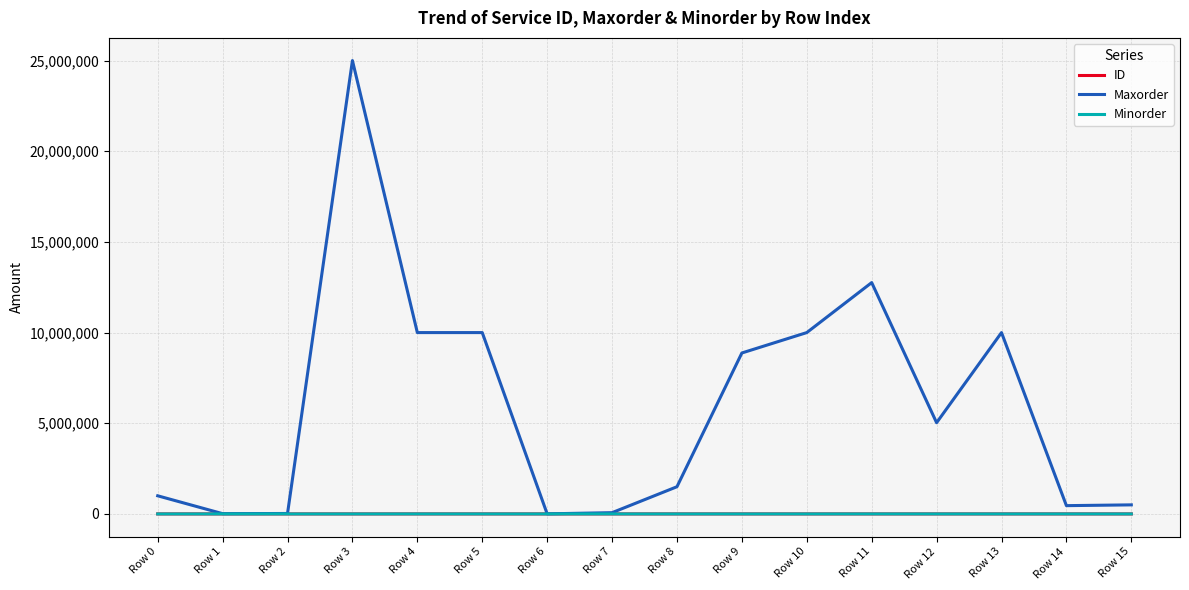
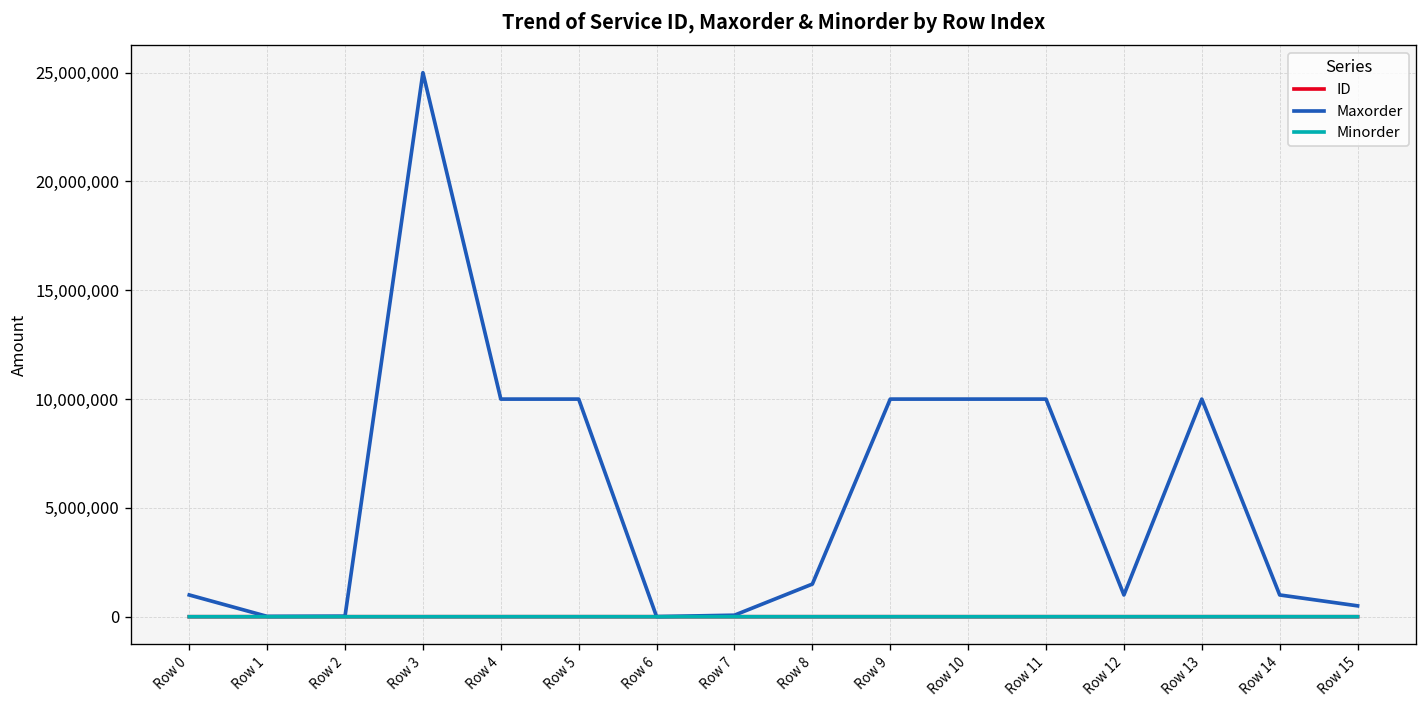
Maxorder, Row 9: 8,900,000 -> 10,000,000
Maxorder, Row 11: 12,800,000 -> 10,000,000
Maxorder, Row 12: 5,000,000 -> 1,000,000
Maxorder, Row 14: 500,000 -> 1,000,000
